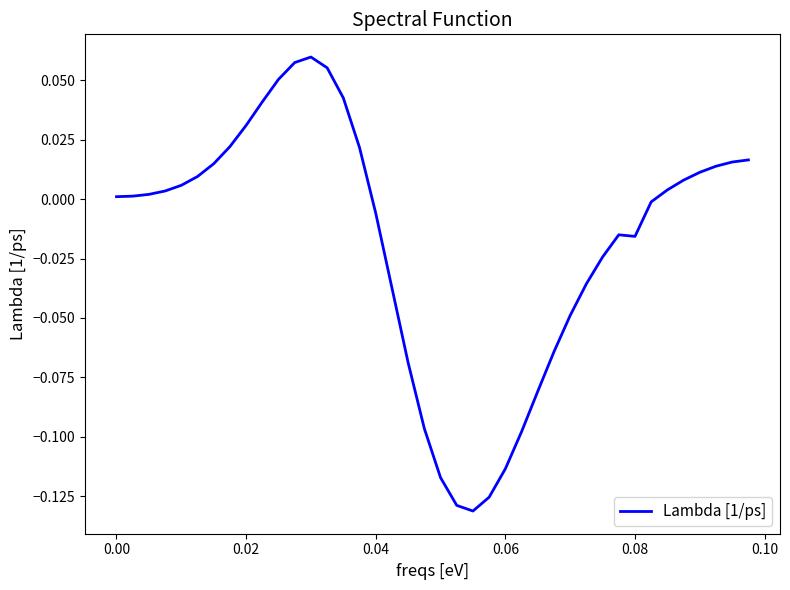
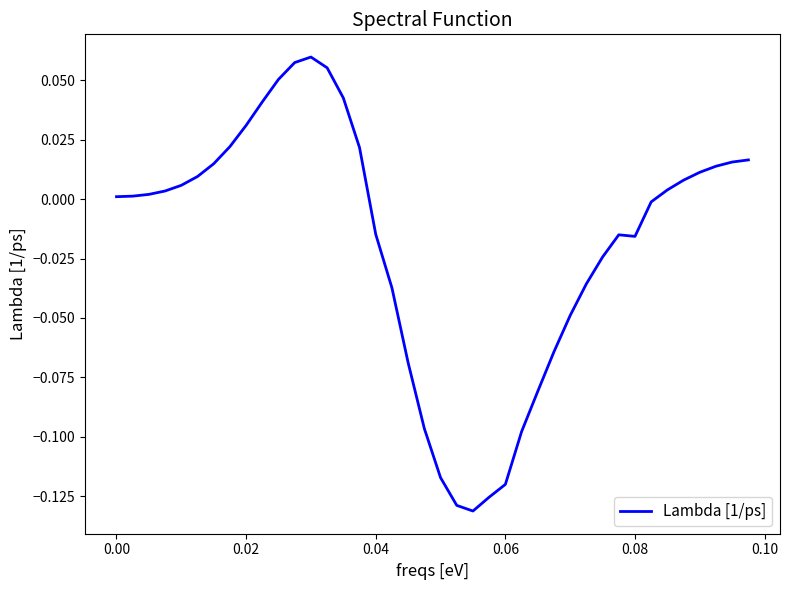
0.04: -0.006 -> -0.015
0.06: -0.114 -> -0.120
